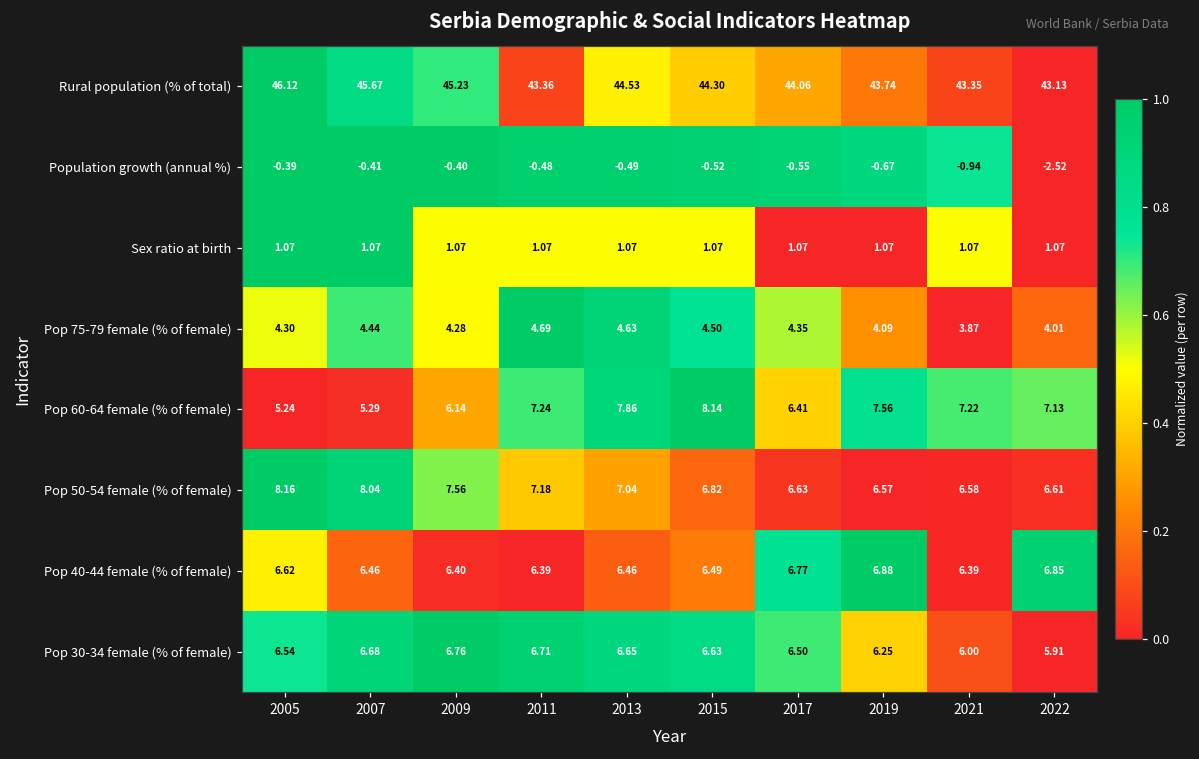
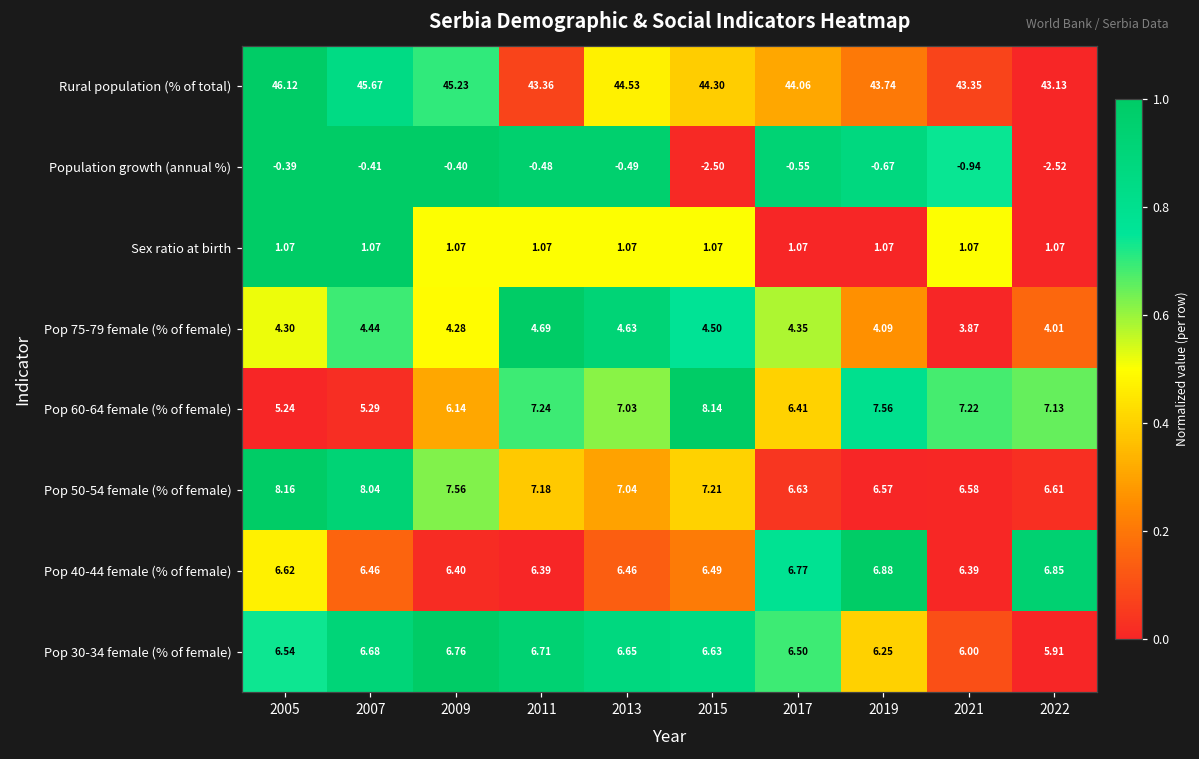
Population growth (annual %), 2015: -0.52 -> -2.50
Pop 60-64 female (% of female), 2013: 7.86 -> 7.03
Pop 50-54 female (% of female), 2015: 6.82 -> 7.21
